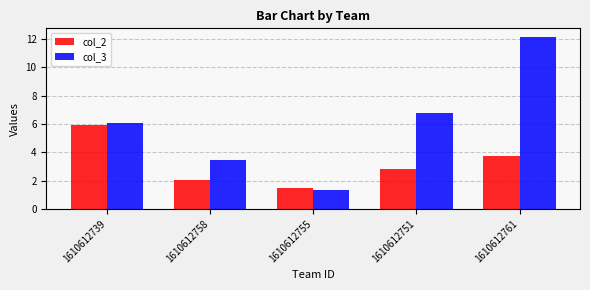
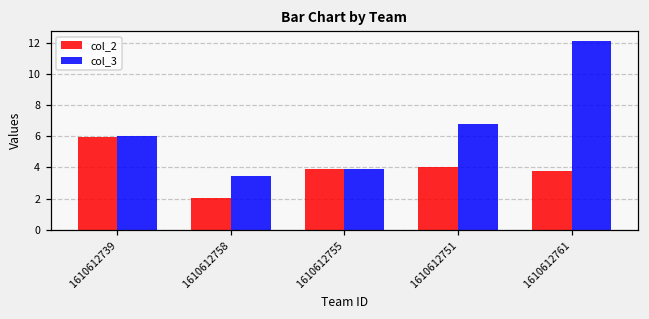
col_2, 1610612755: 1.5 -> 3.9
col_3, 1610612755: 1.3 -> 3.9
col_2, 1610612751: 2.8 -> 4.0
